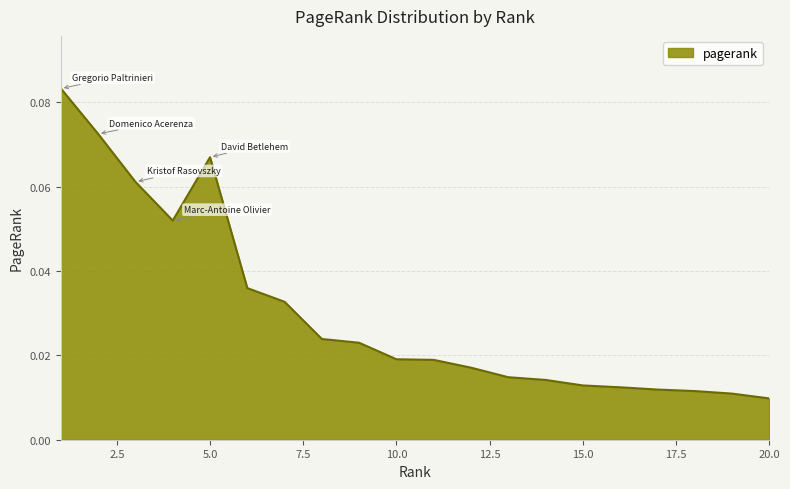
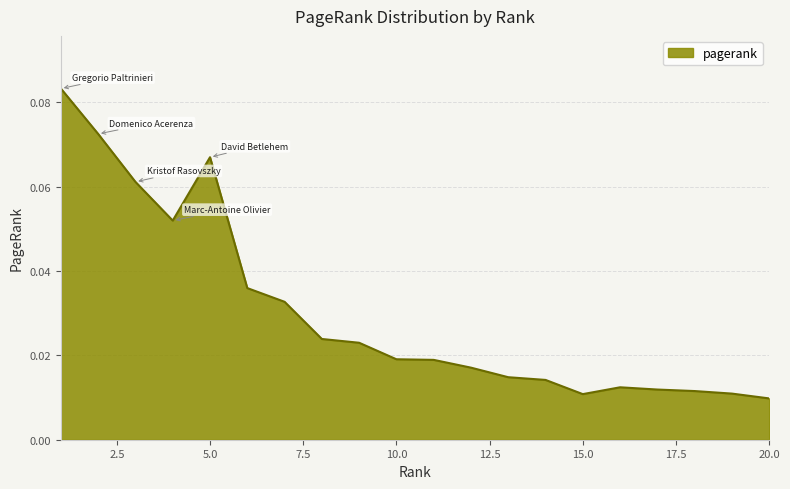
15.0: 0.013 -> 0.011
